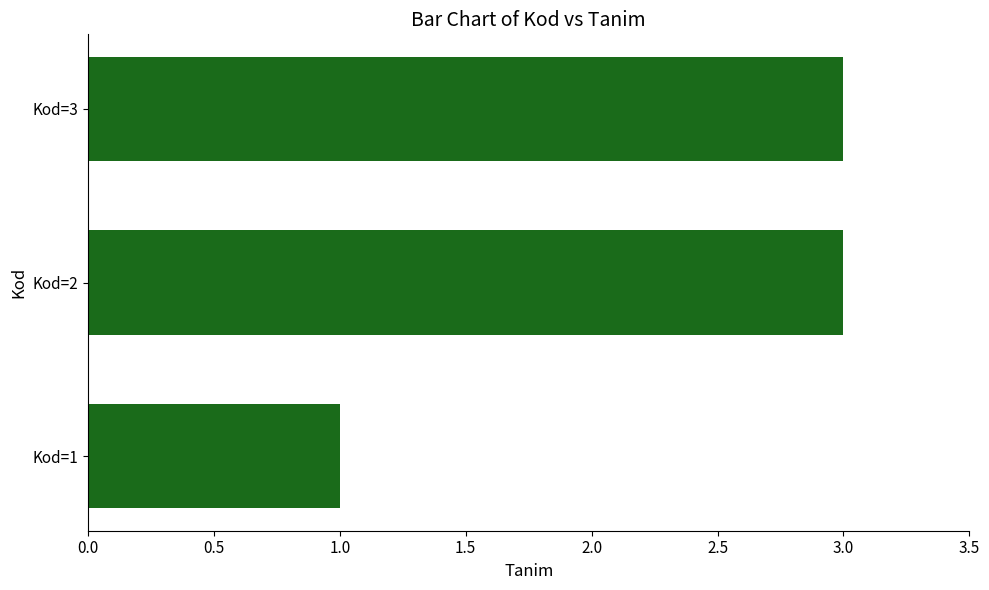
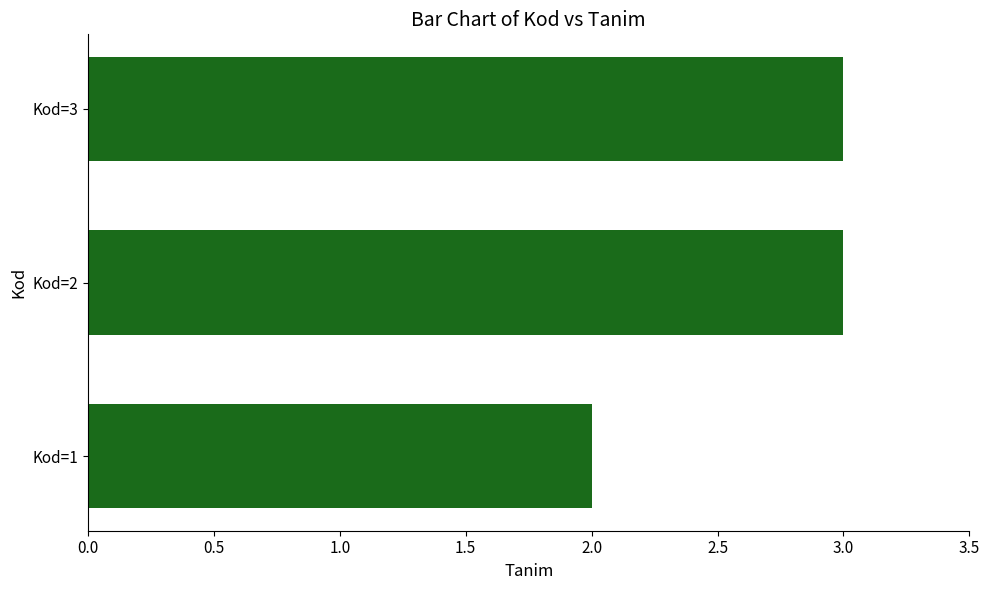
Kod=1: 1 -> 2
